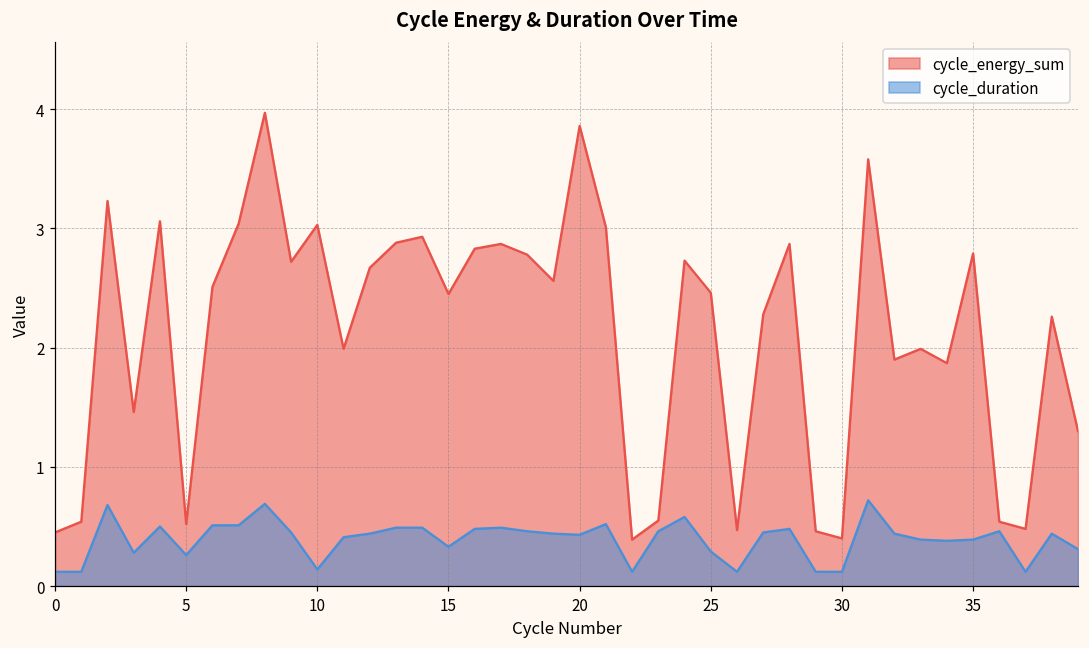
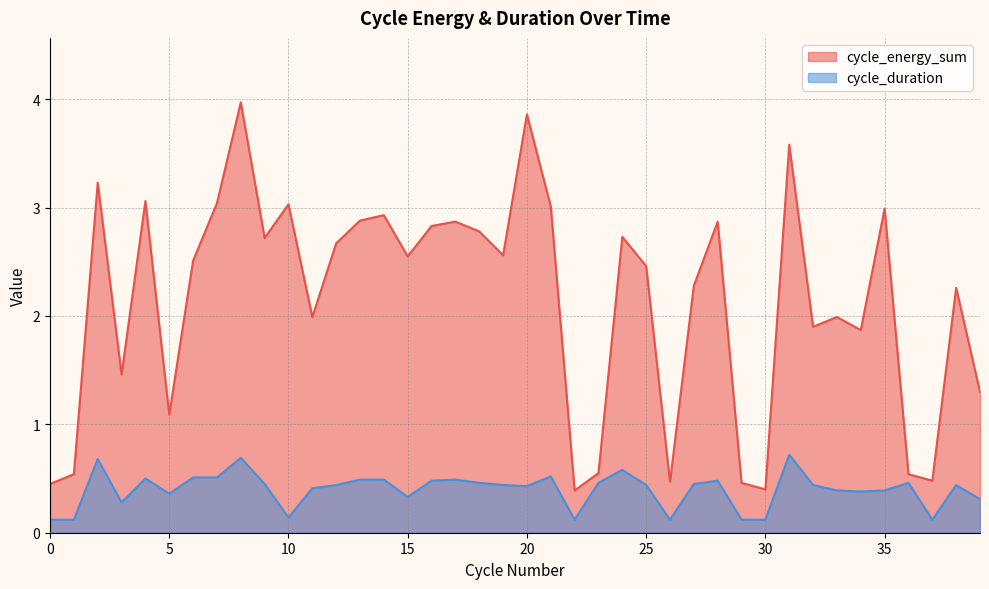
cycle_energy_sum, 5: 0.52 -> 1.09
cycle_duration, 5: 0.26 -> 0.36
cycle_energy_sum, 15: 2.45 -> 2.55
cycle_duration, 25: 0.29 -> 0.44
cycle_energy_sum, 35: 2.79 -> 2.99
